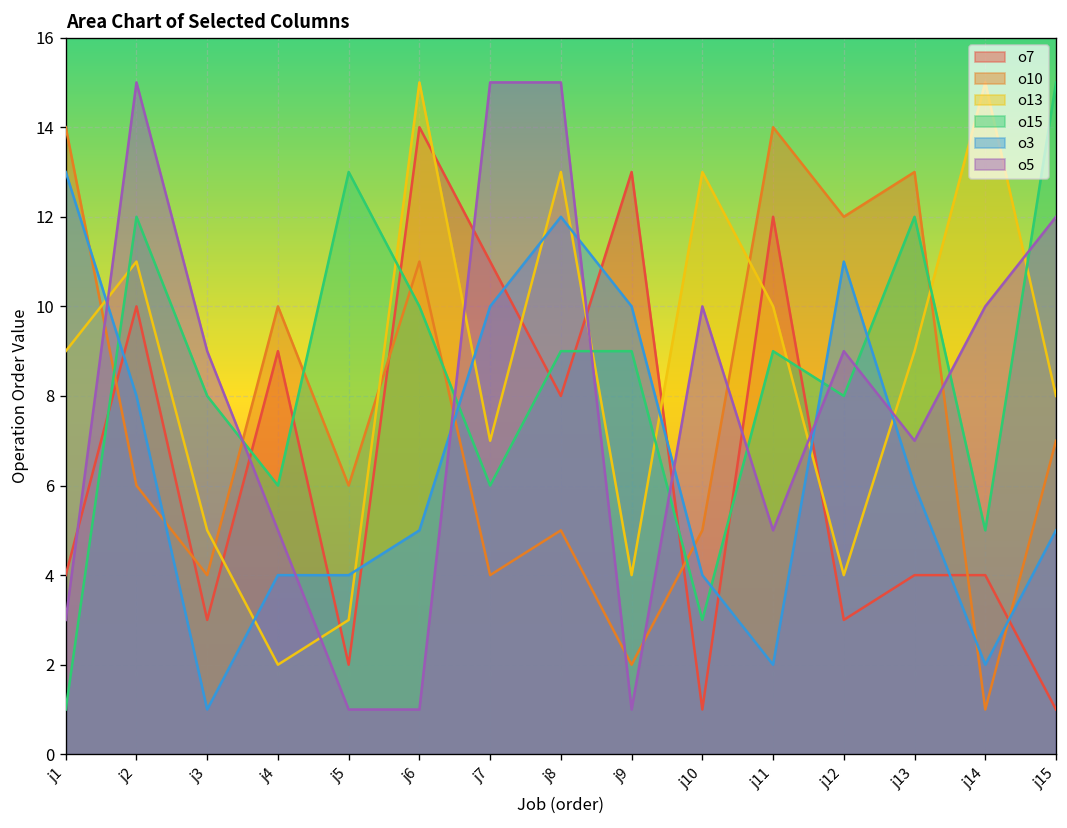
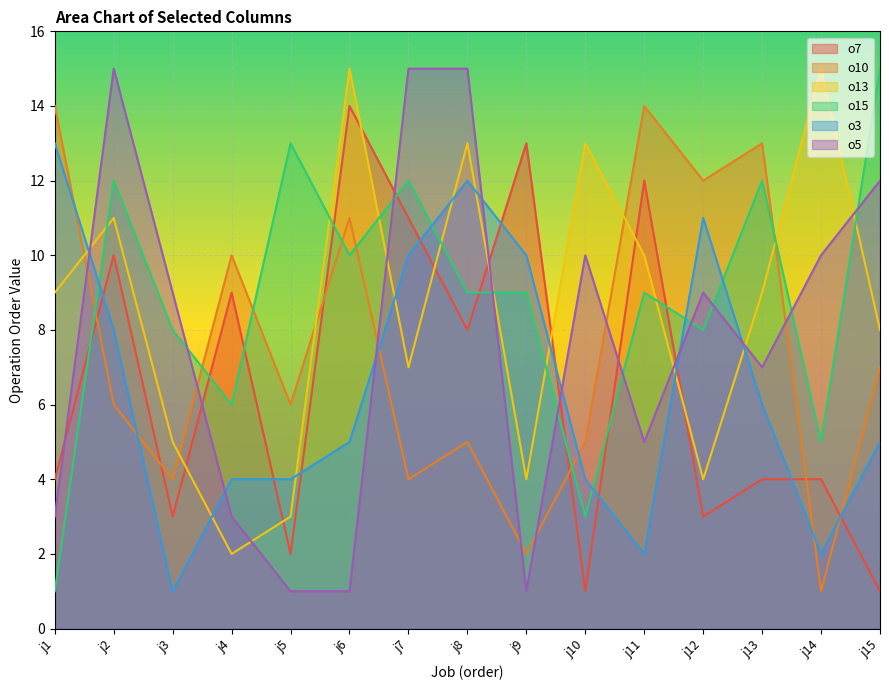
o5, j4: 5 -> 3
o15, j7: 6 -> 12
